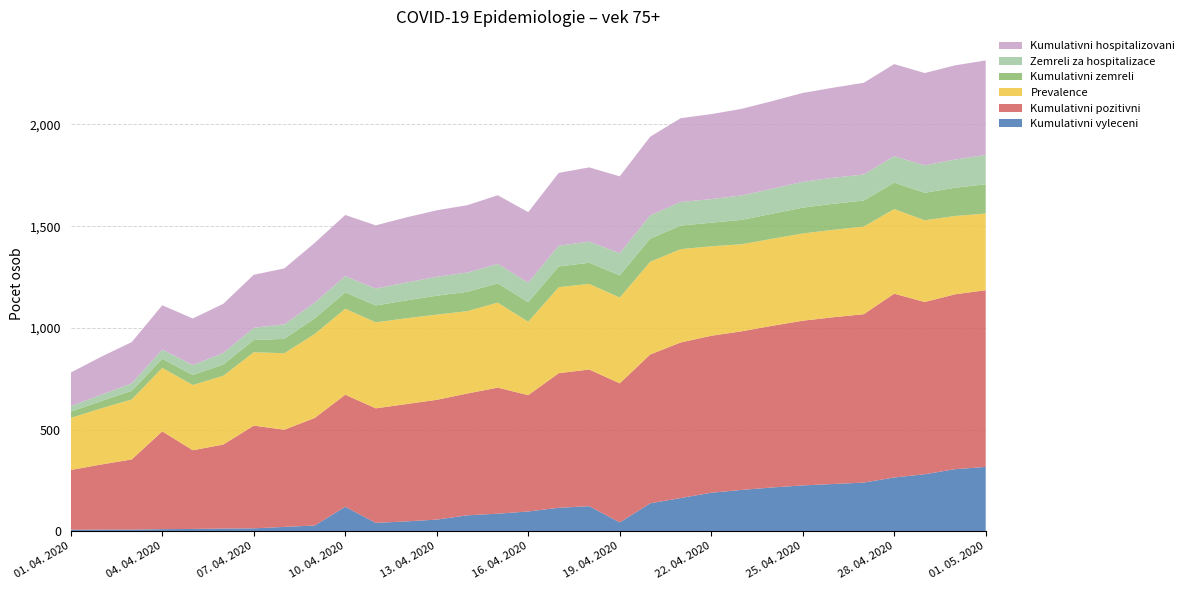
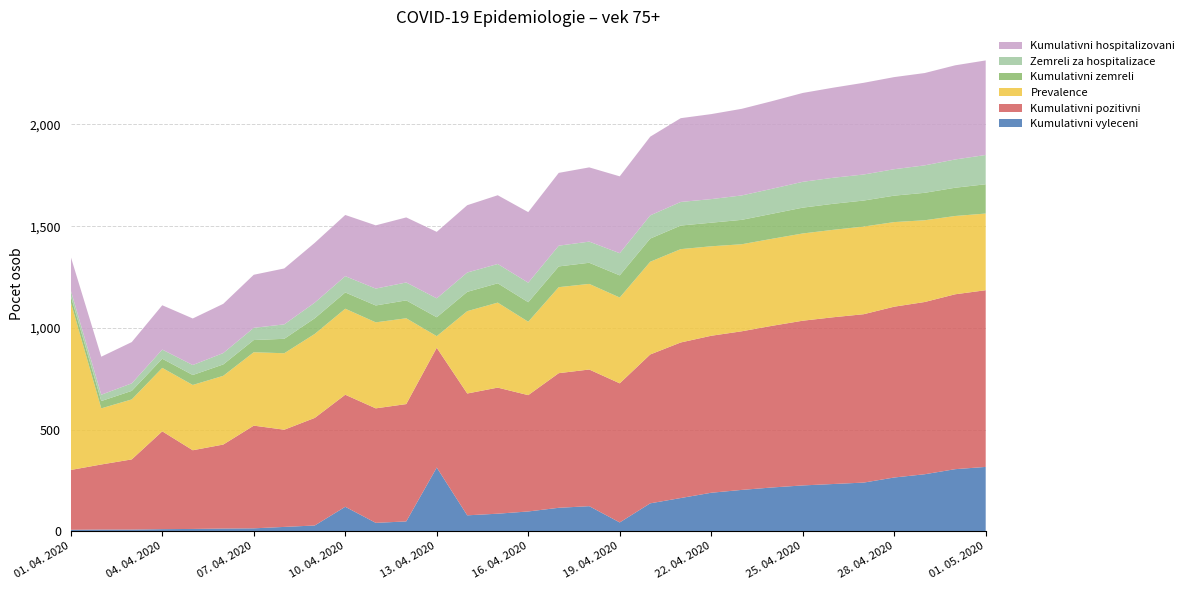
Prevalence, 01. 04. 2020: 260 -> 830
Kumulativni vyleceni, 13. 04. 2020: 60 -> 310
Prevalence, 13. 04. 2020: 420 -> 60
Kumulativni pozitivni, 28. 04. 2020: 900 -> 840
